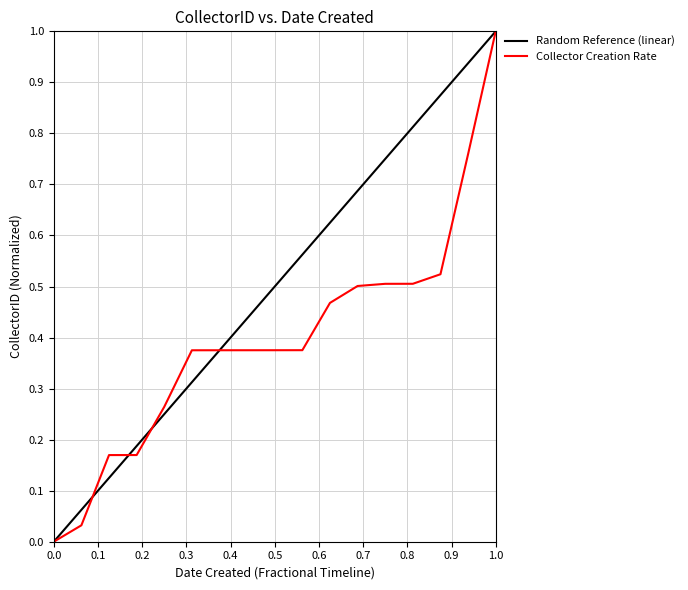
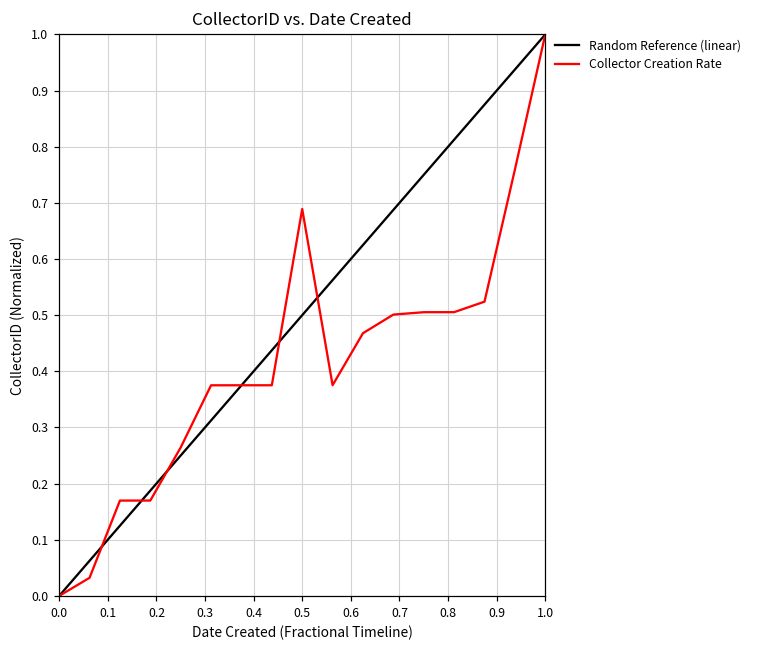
Collector Creation Rate, 0.5: 0.38 -> 0.69
